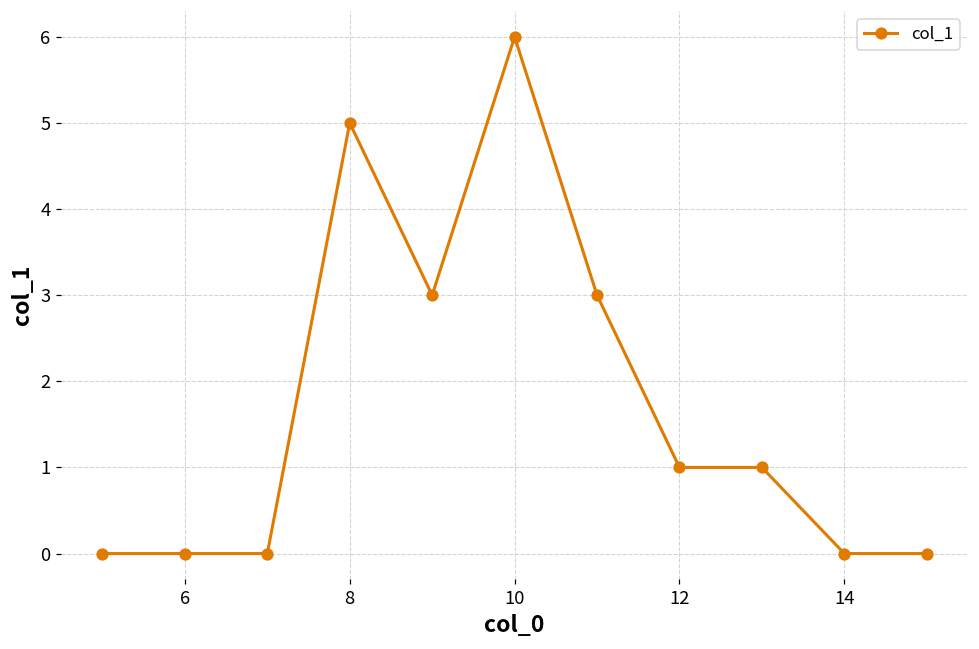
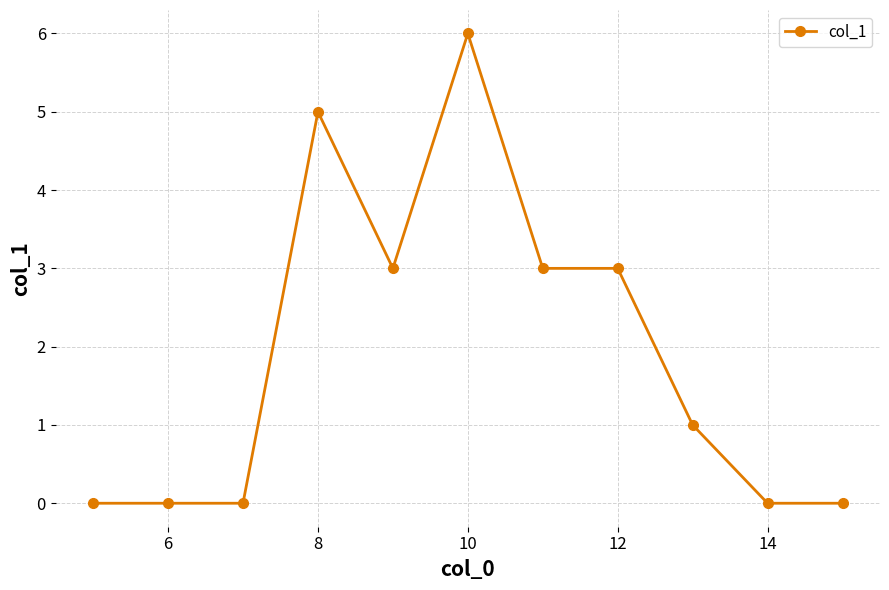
12: 1 -> 3
